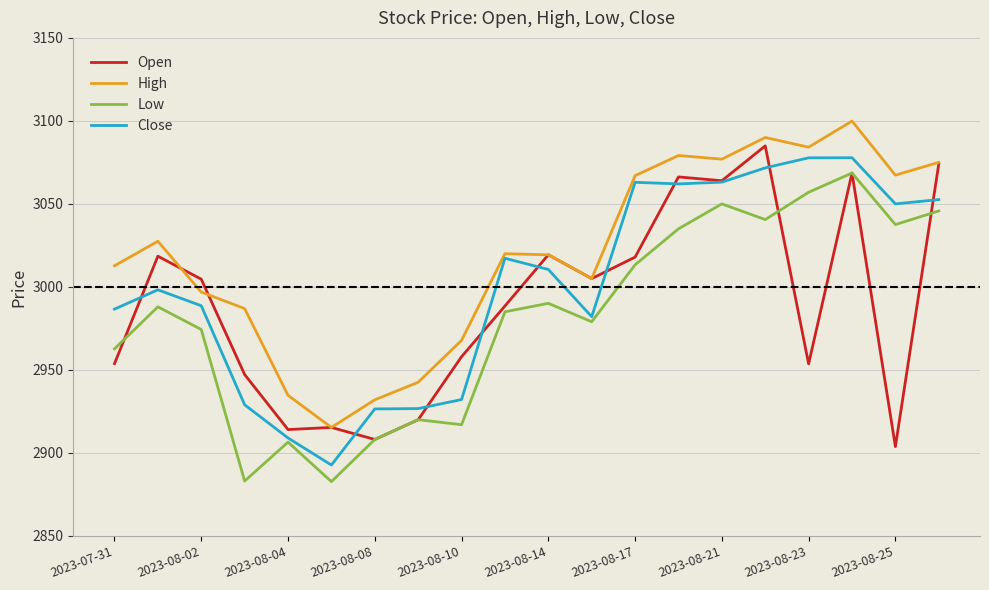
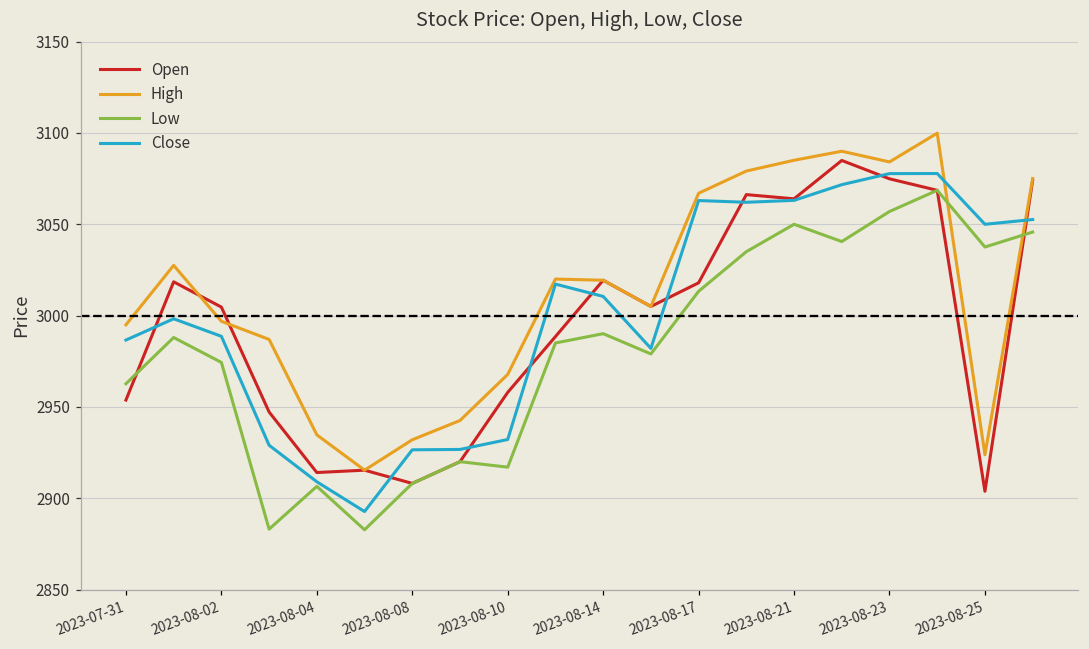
High, 2023-07-31: 3013 -> 2995
High, 2023-08-21: 3077 -> 3085
Open, 2023-08-23: 2954 -> 3075
High, 2023-08-25: 3067 -> 2924
